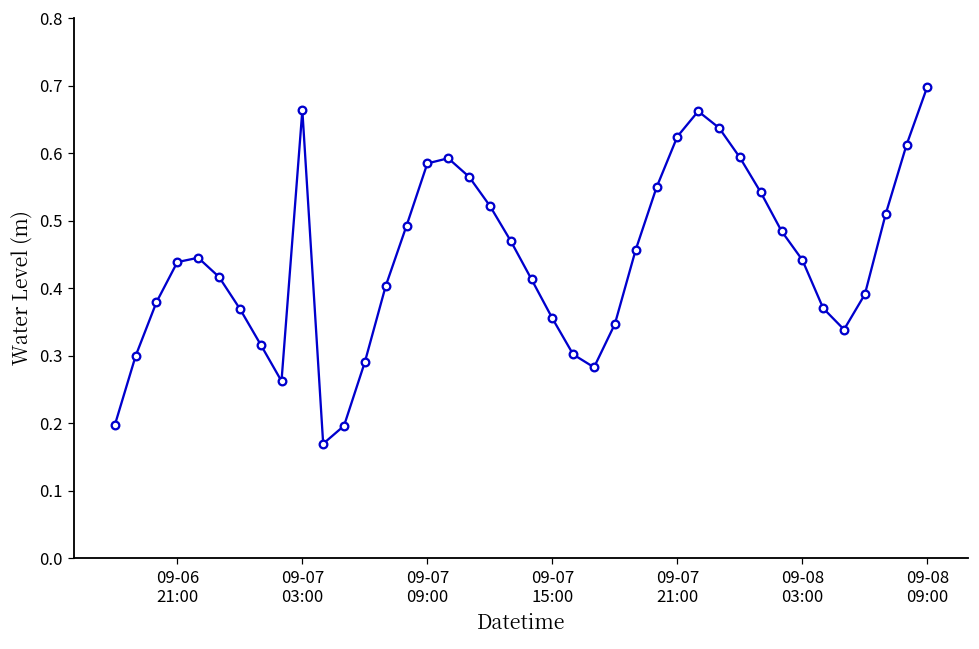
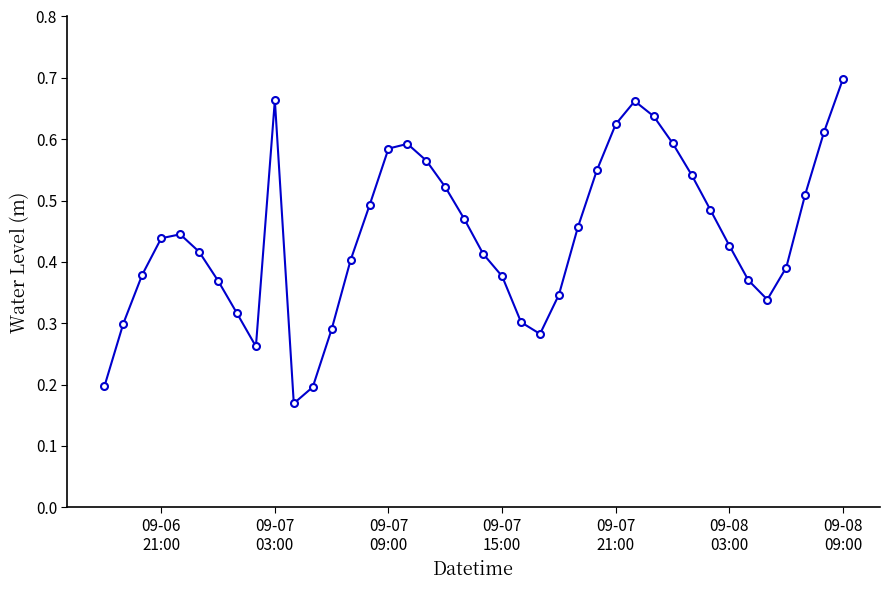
09-07 15:00: 0.36 -> 0.38
09-08 03:00: 0.44 -> 0.43
